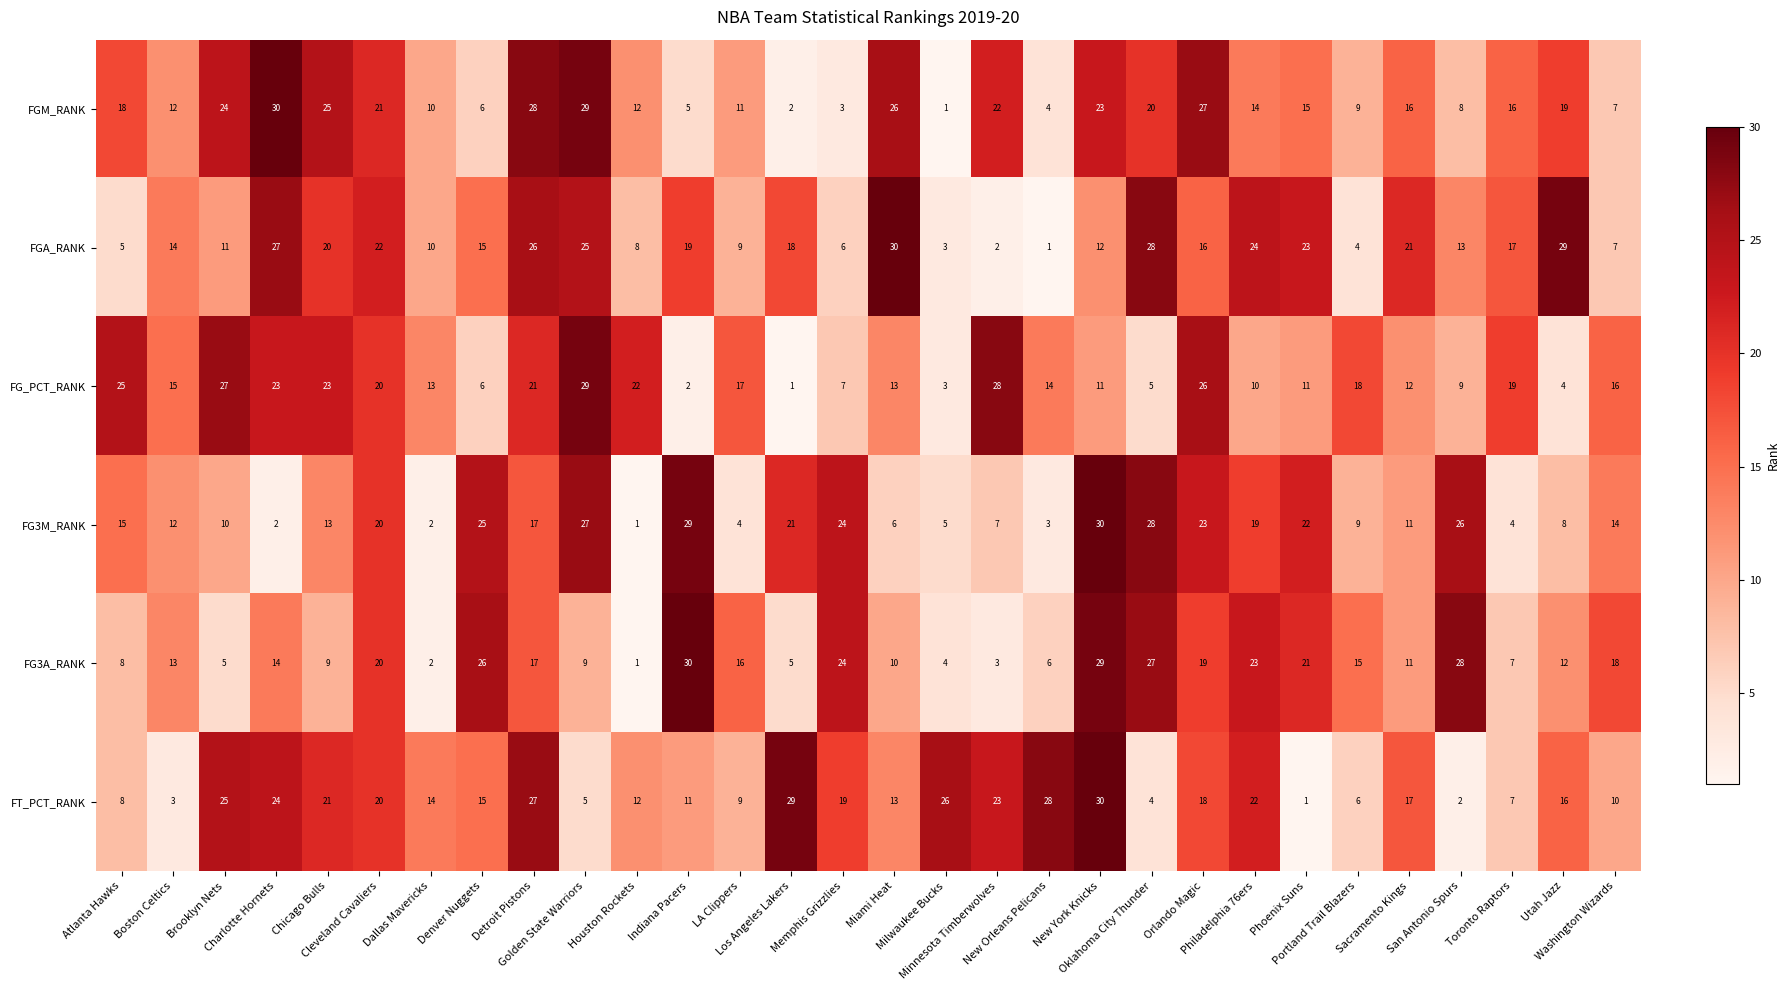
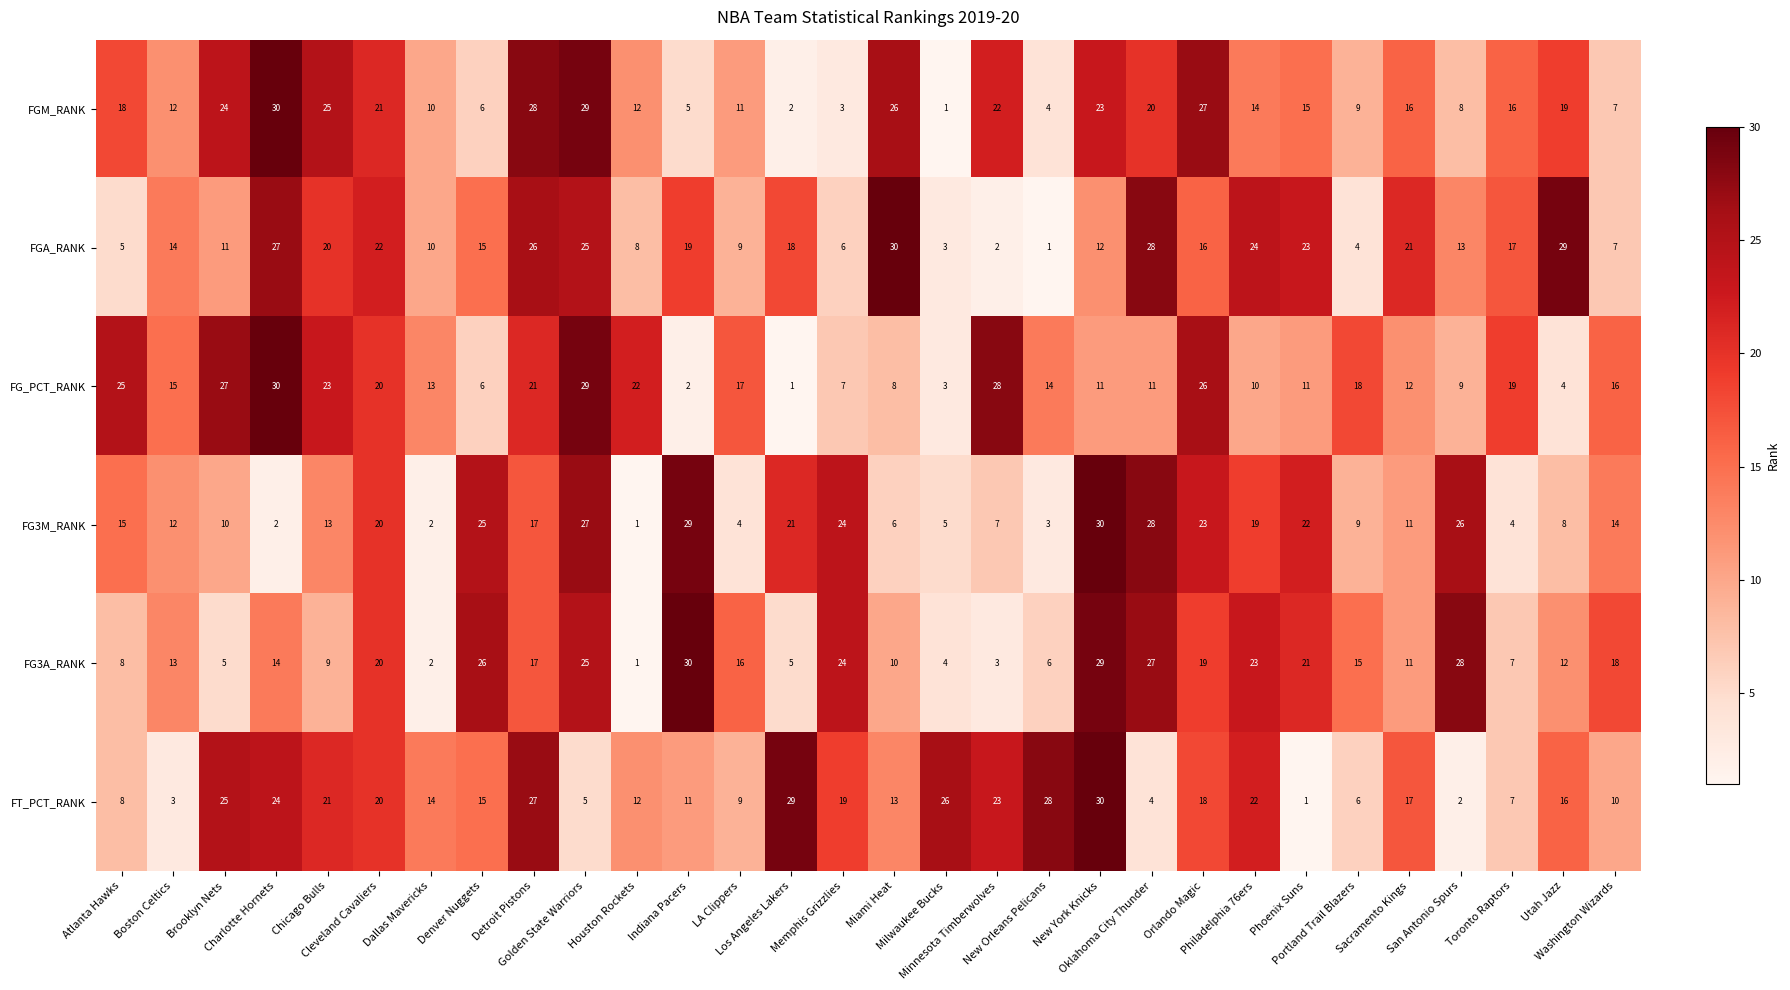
FG_PCT_RANK, Charlotte Hornets: 23 -> 30
FG_PCT_RANK, Miami Heat: 13 -> 8
FG_PCT_RANK, Oklahoma City Thunder: 5 -> 11
FG3A_RANK, Golden State Warriors: 9 -> 25
